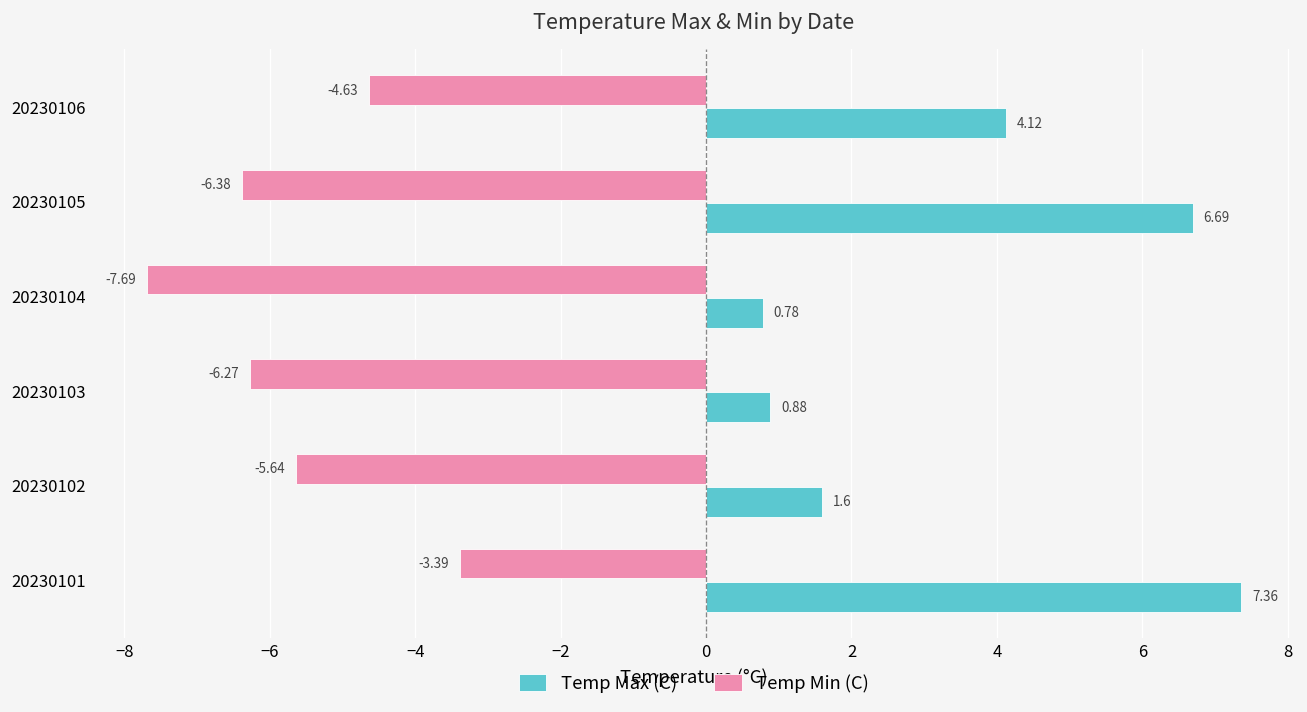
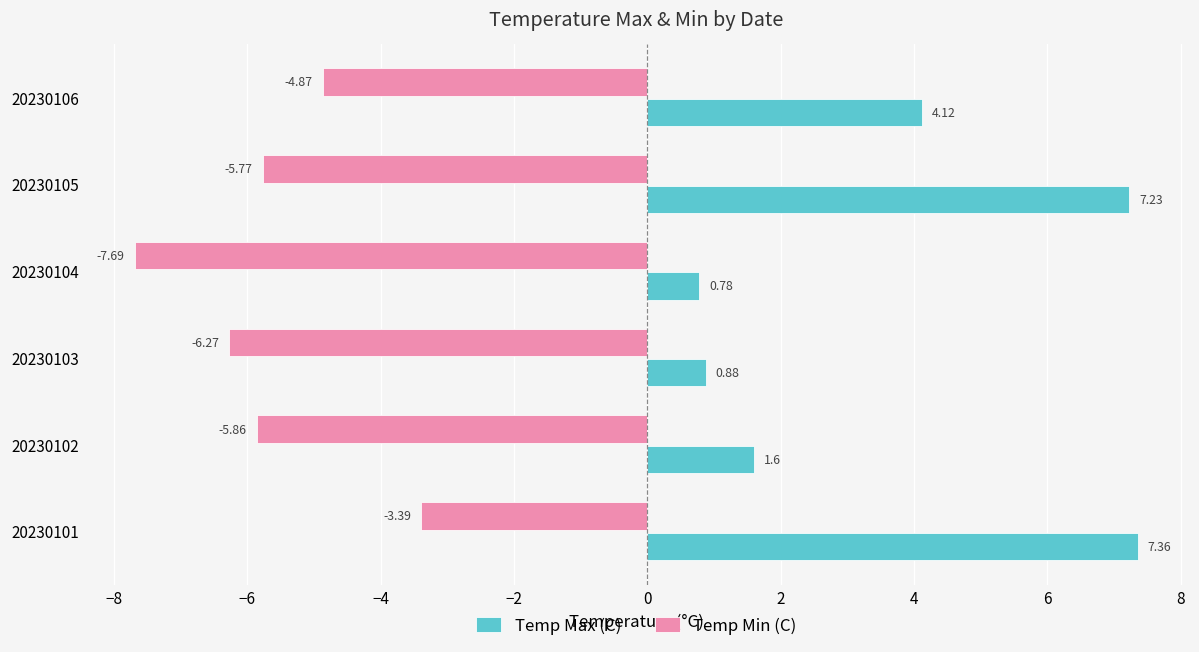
Temp Min (C), 20230106: -4.63 -> -4.87
Temp Min (C), 20230105: -6.38 -> -5.77
Temp Max (C), 20230105: 6.69 -> 7.23
Temp Min (C), 20230102: -5.64 -> -5.86
